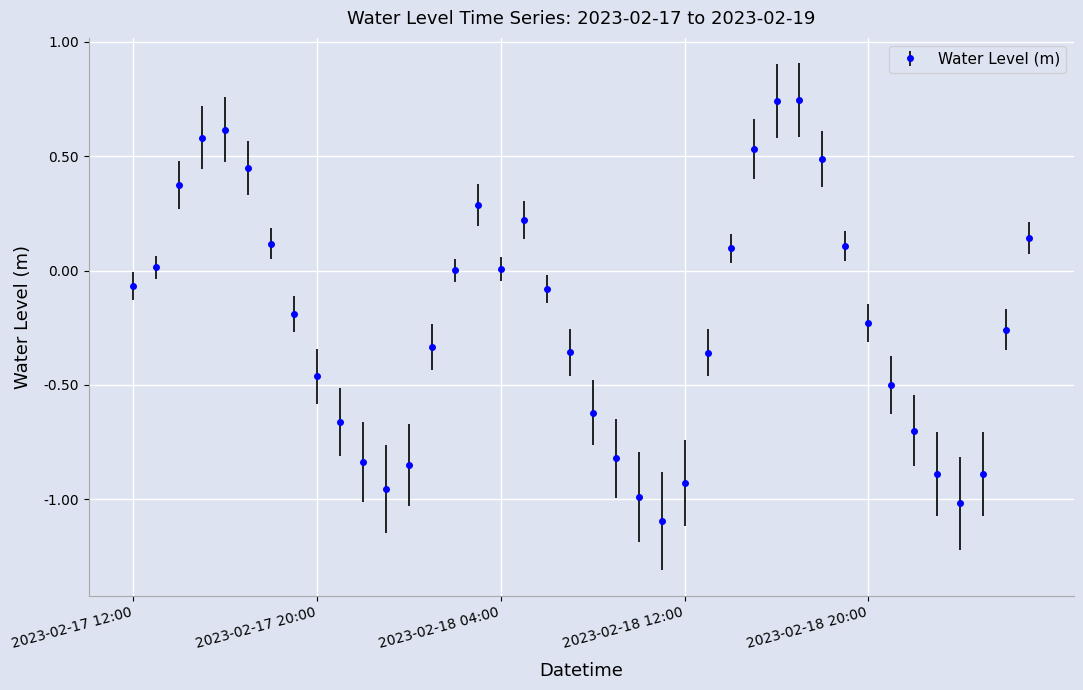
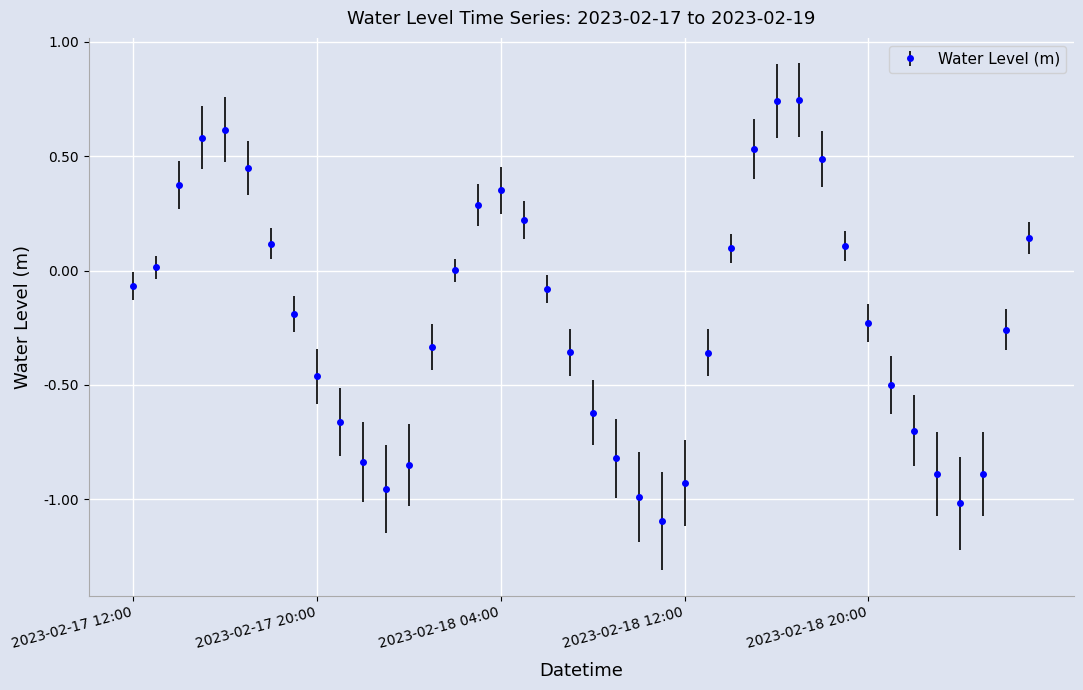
2023-02-18 04:00: 0.01 -> 0.35
